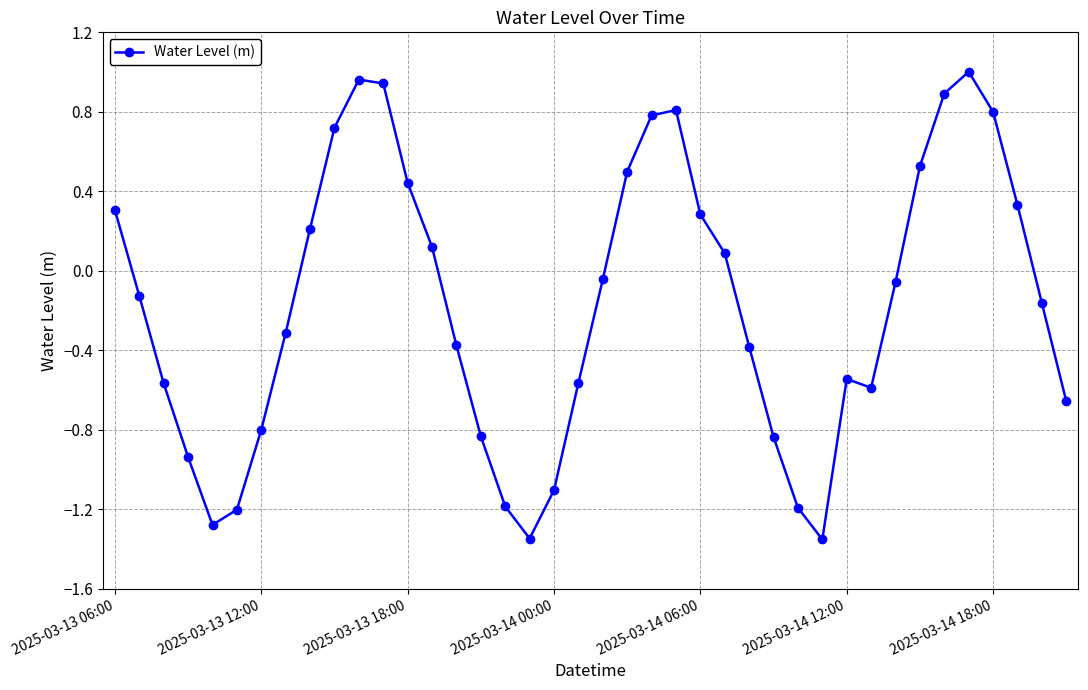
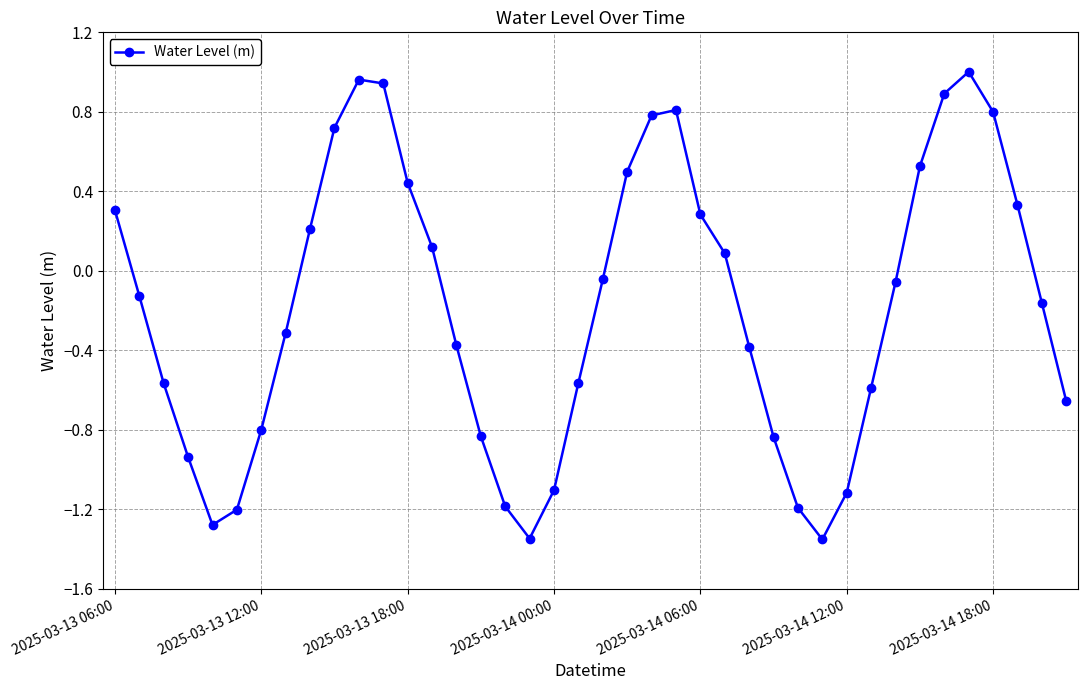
2025-03-14 12:00: -0.54 -> -1.12
